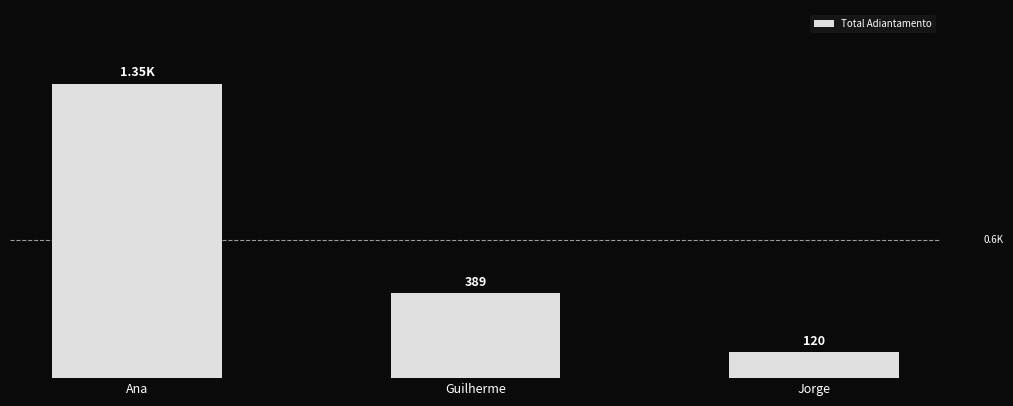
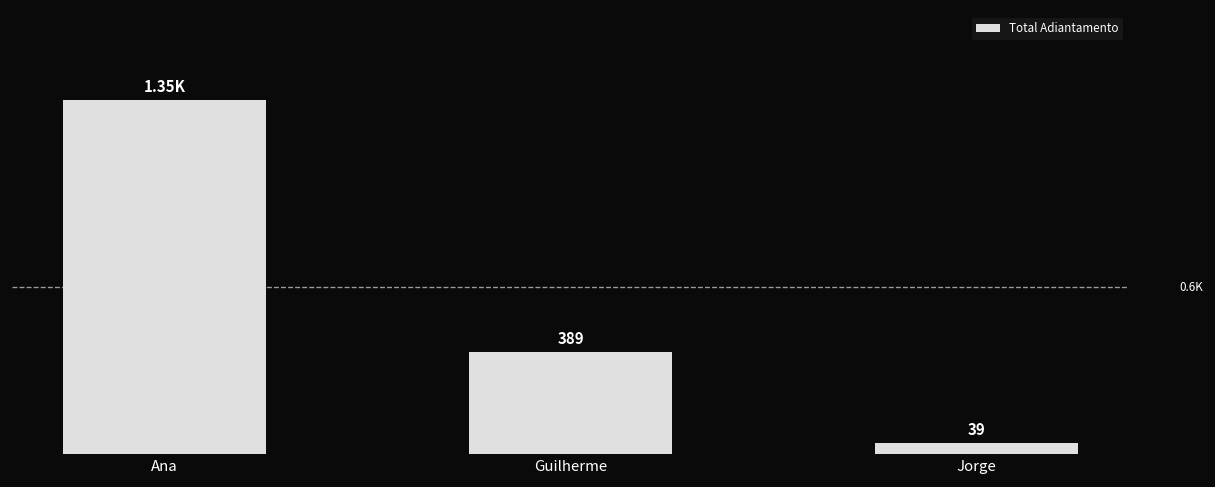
Jorge: 120 -> 39
